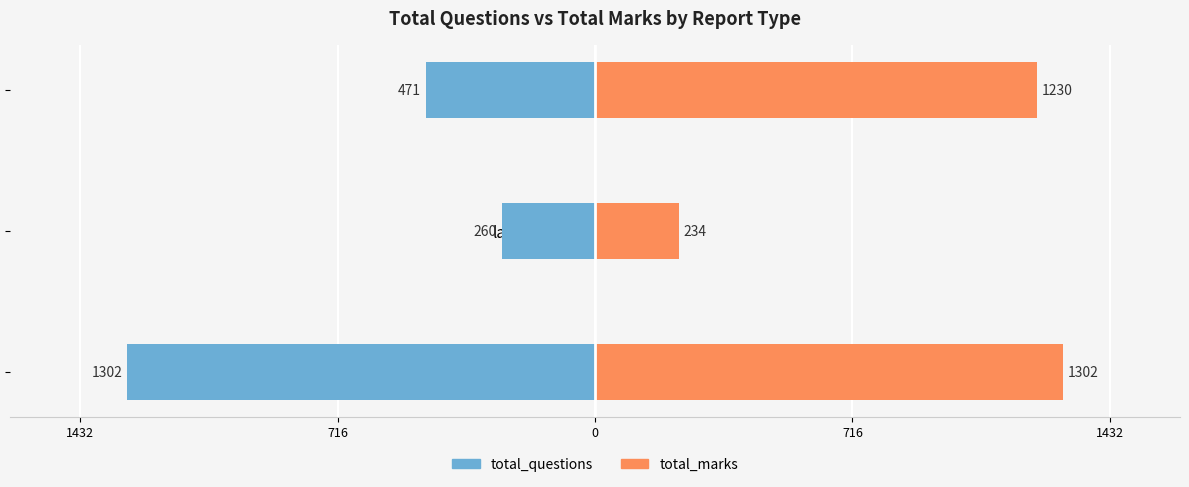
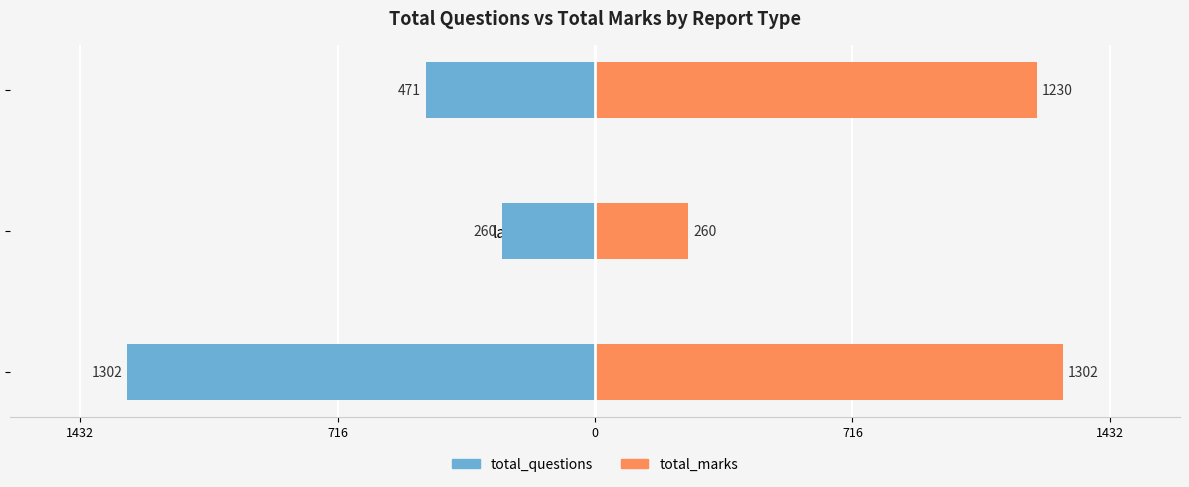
total_marks, language_arts_diagnostic: 234 -> 260
